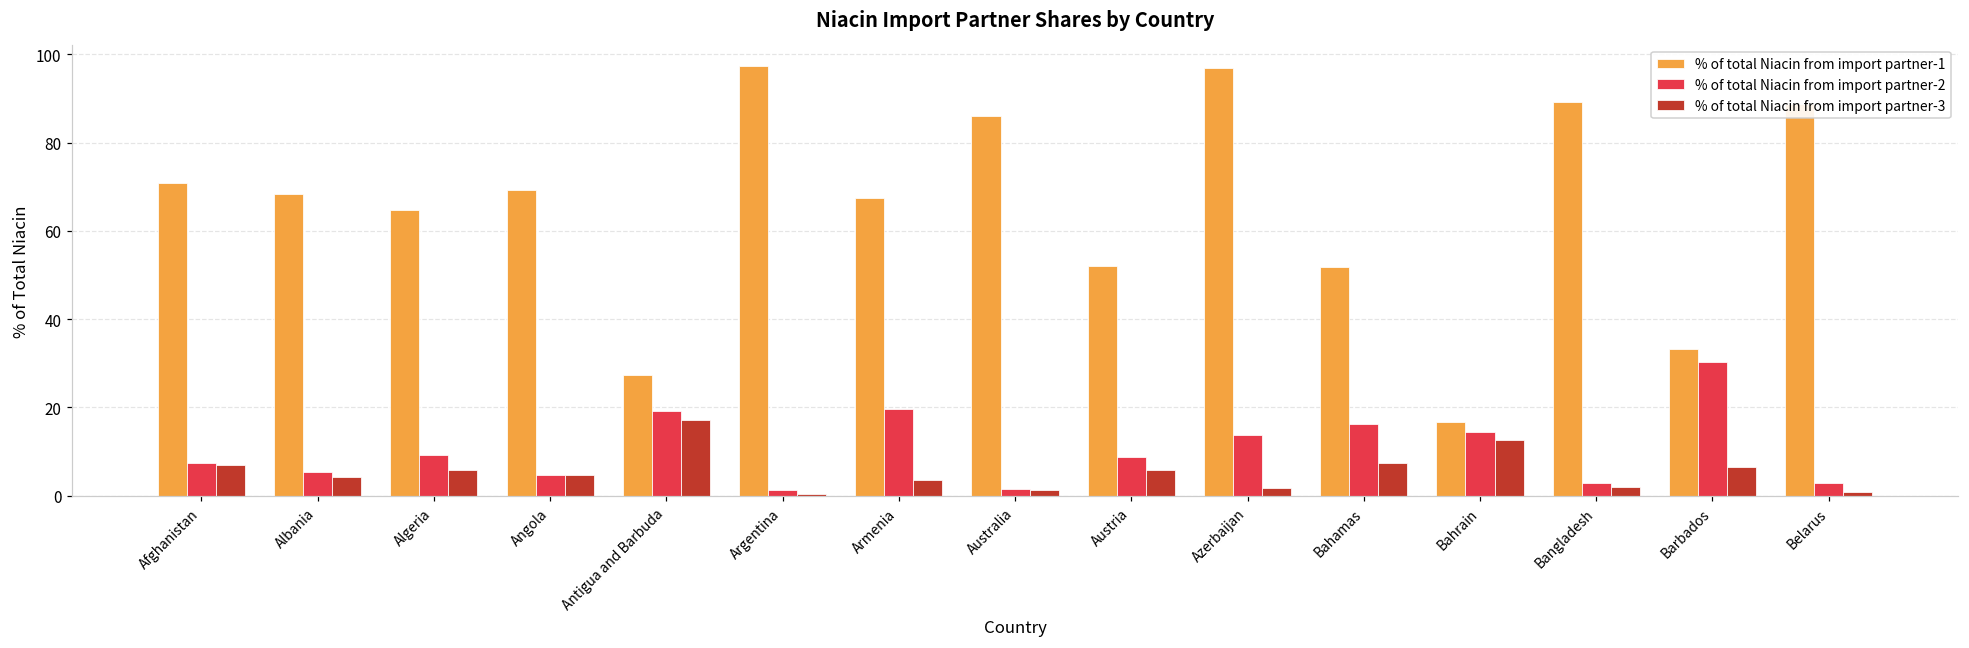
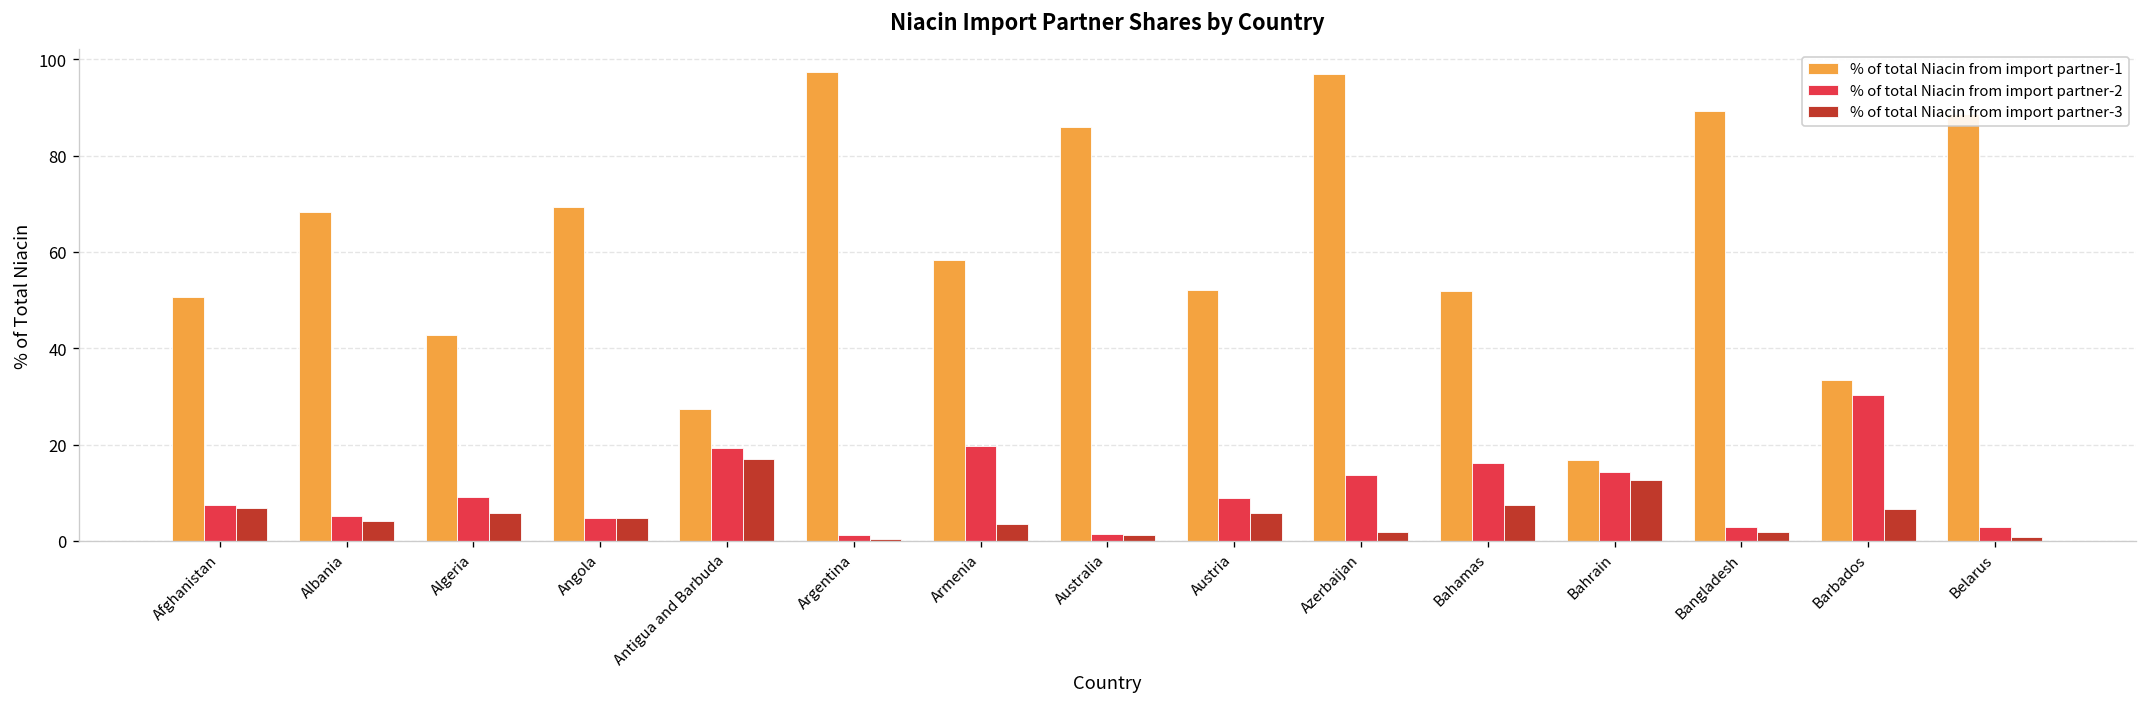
% of total Niacin from import partner-1, Afghanistan: 71 -> 51
% of total Niacin from import partner-1, Algeria: 65 -> 43
% of total Niacin from import partner-1, Armenia: 67 -> 58
